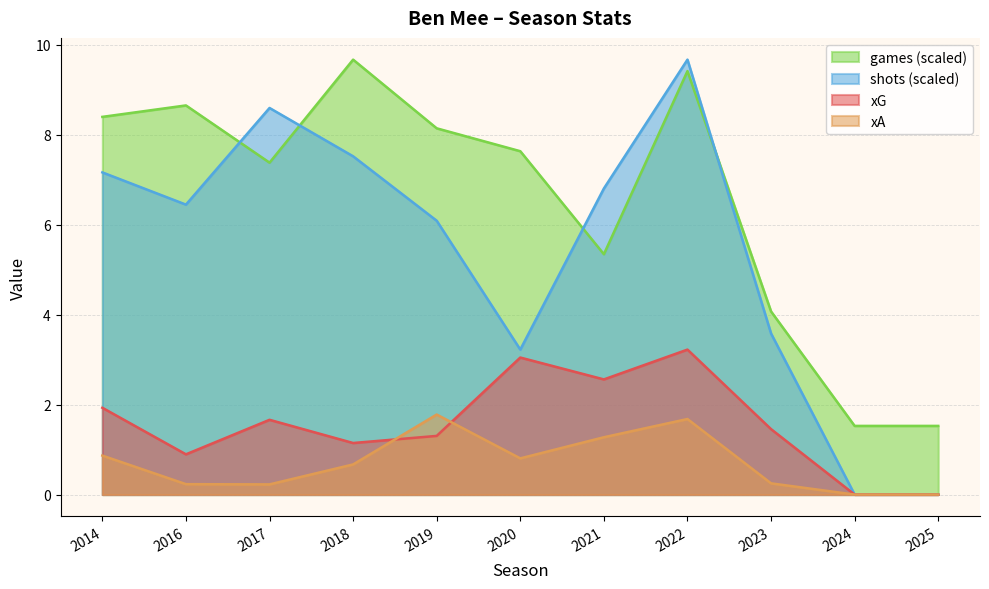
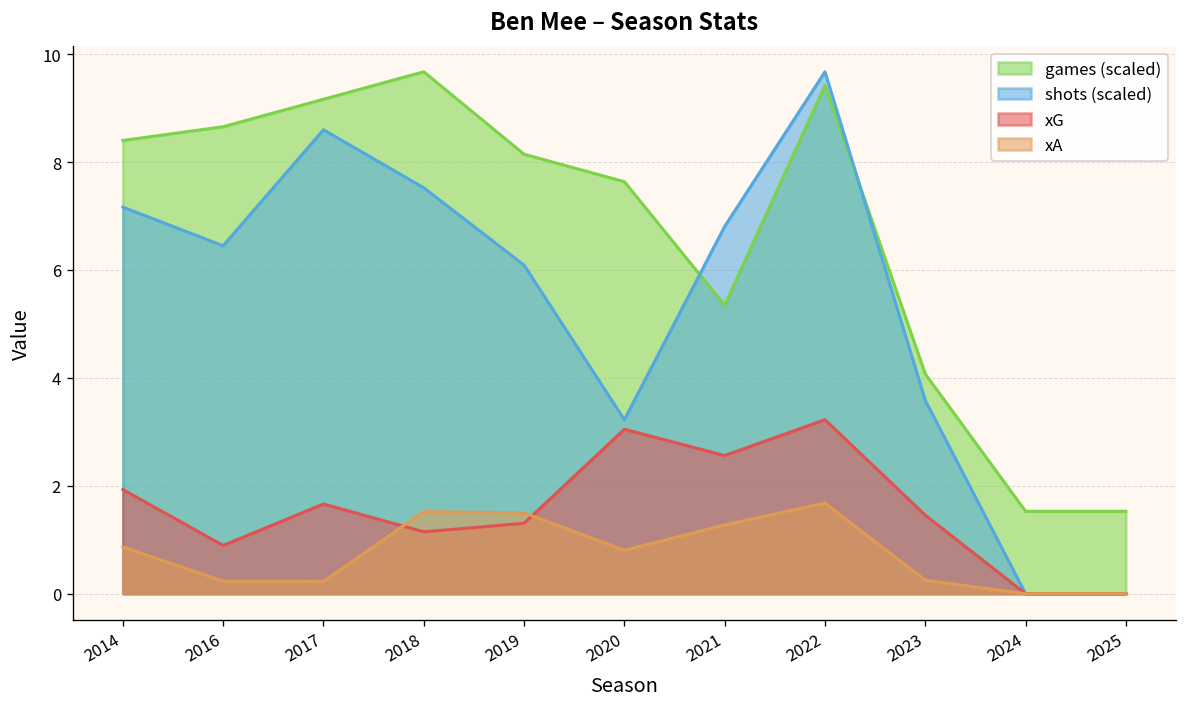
games (scaled), 2017: 7.4 -> 9.2
xA, 2018: 0.7 -> 1.5
xA, 2019: 1.8 -> 1.5
